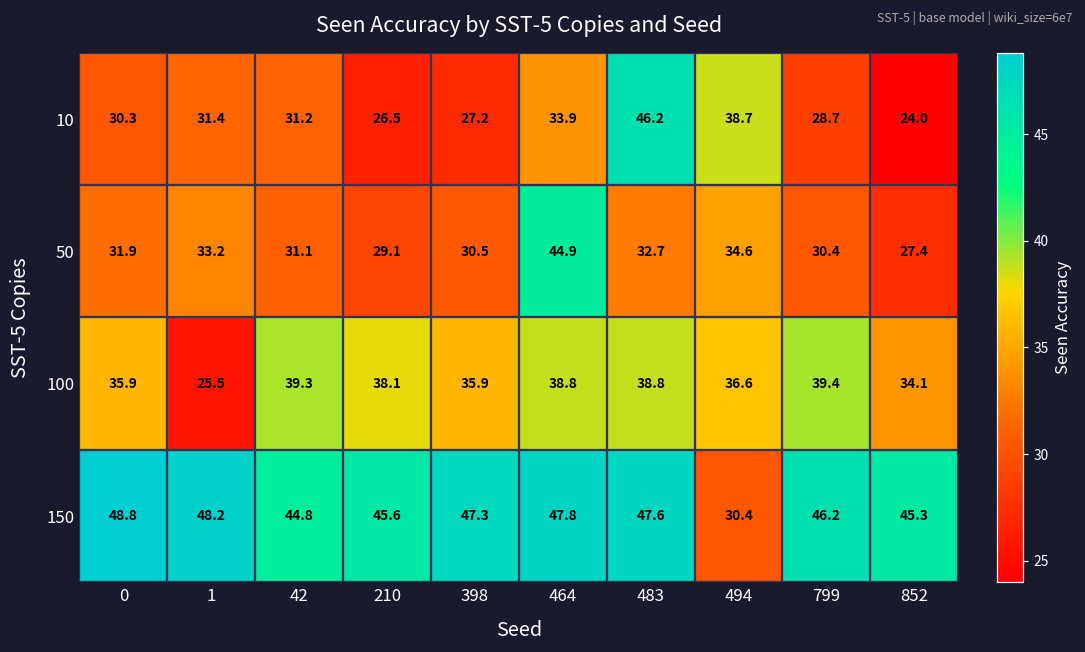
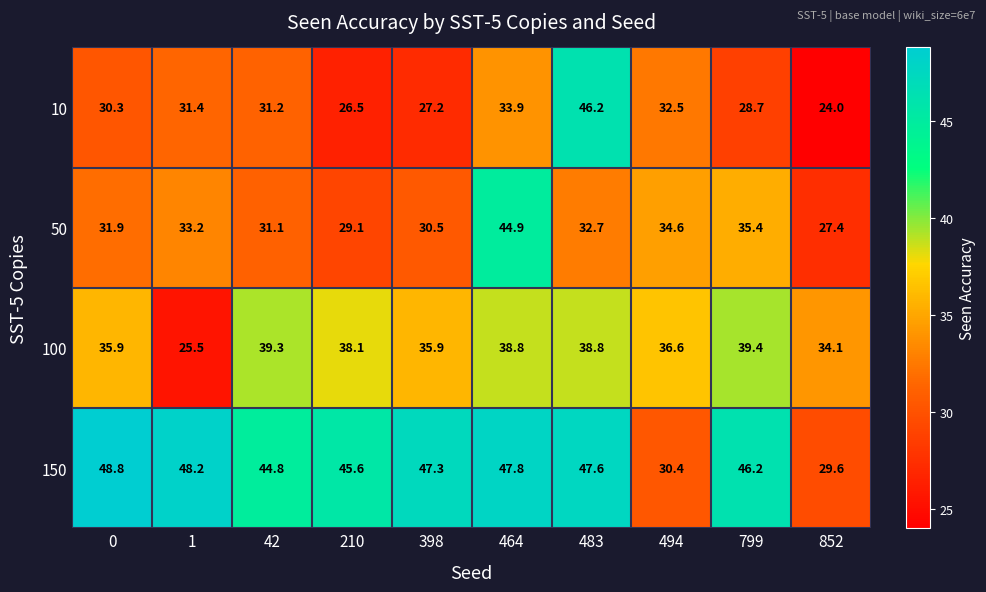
10, 494: 38.7 -> 32.5
50, 799: 30.4 -> 35.4
150, 852: 45.3 -> 29.6
